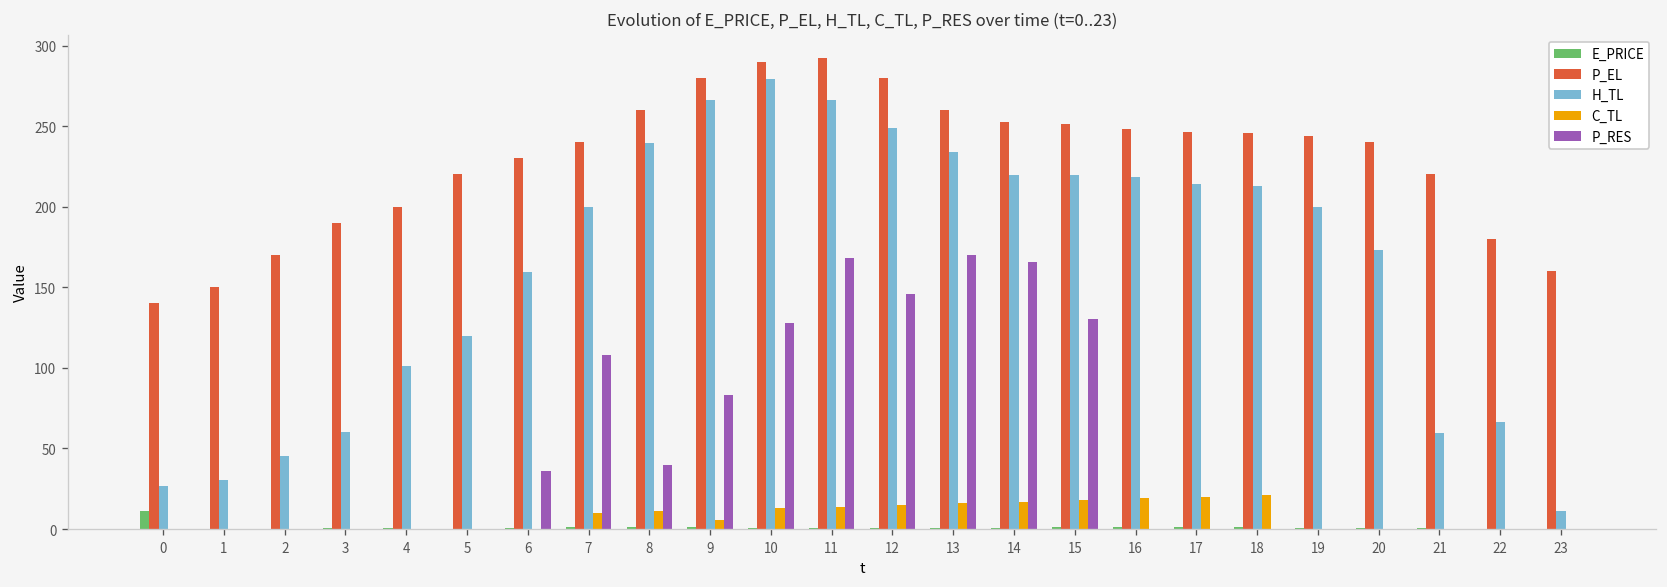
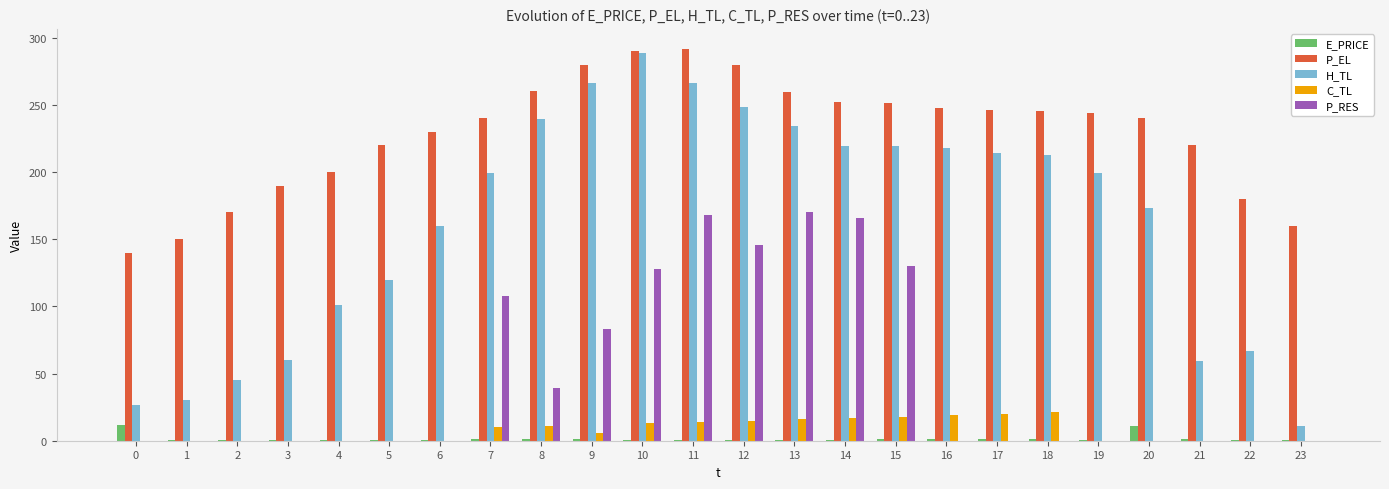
P_RES, 6: 36 -> 0
H_TL, 10: 279 -> 289
E_PRICE, 20: 1 -> 11
